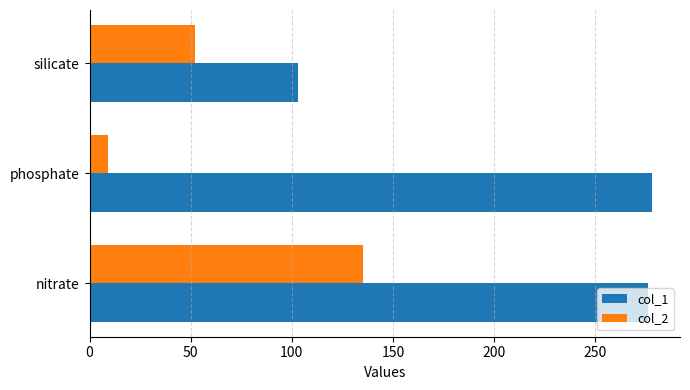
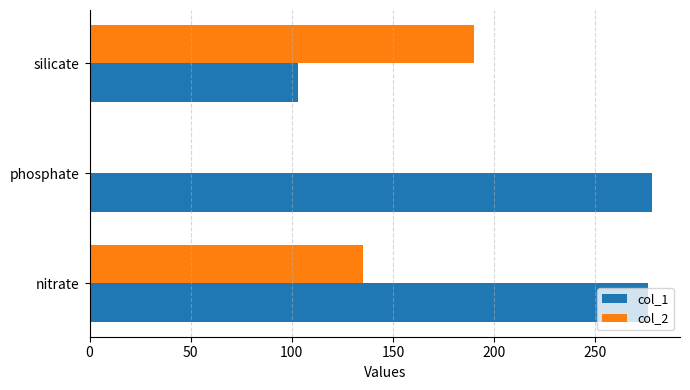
col_2, silicate: 52 -> 190
col_2, phosphate: 9 -> 0
